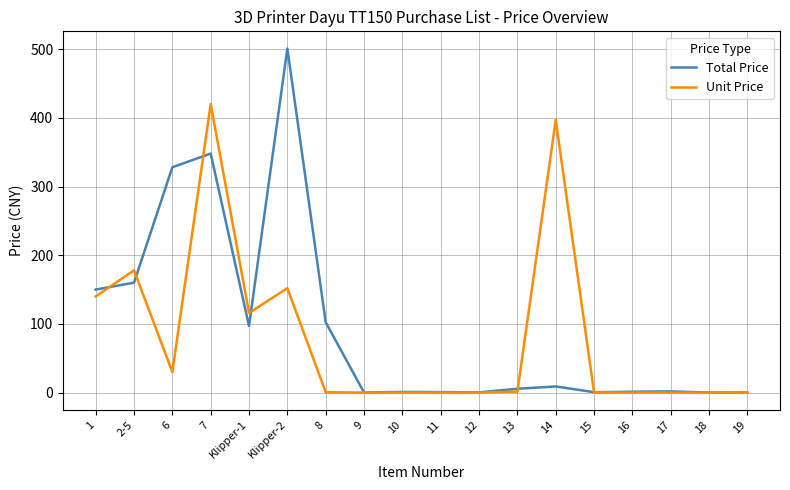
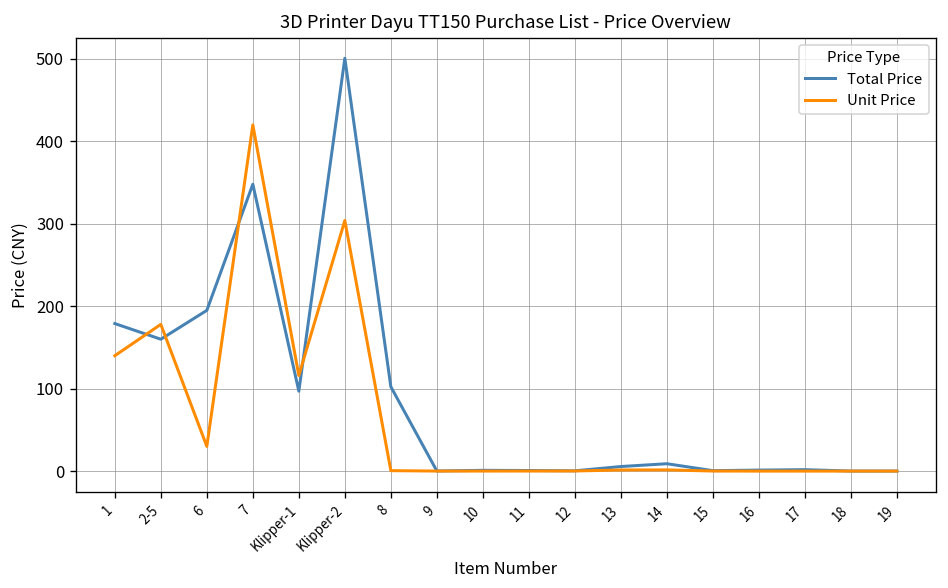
Total Price, 1: 150 -> 180
Total Price, 6: 330 -> 200
Unit Price, Klipper-2: 150 -> 300
Unit Price, 14: 400 -> 0
